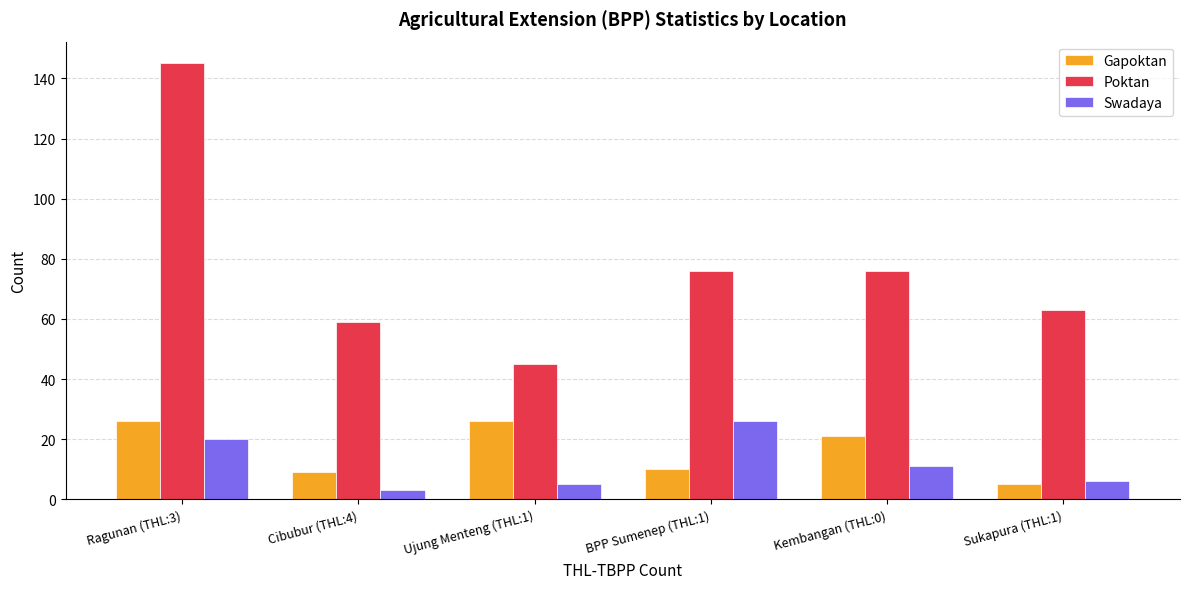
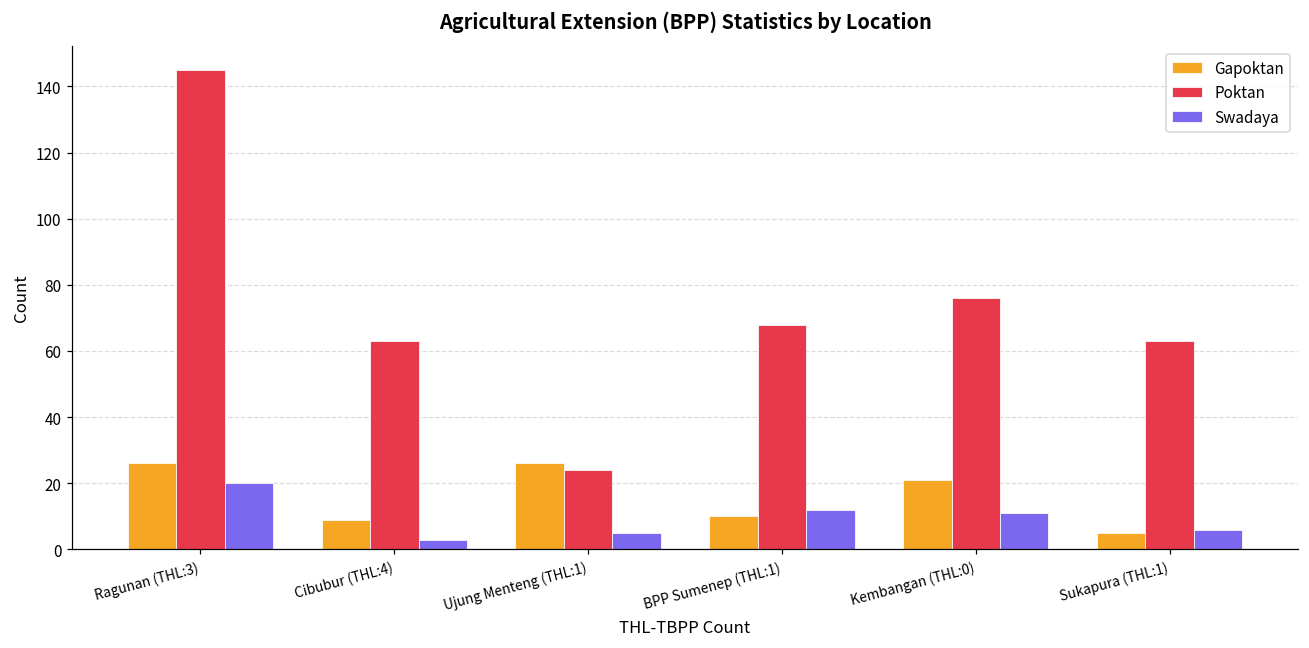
Poktan, Cibubur (THL:4): 59 -> 63
Poktan, Ujung Menteng (THL:1): 45 -> 24
Poktan, BPP Sumenep (THL:1): 76 -> 68
Swadaya, BPP Sumenep (THL:1): 26 -> 12
